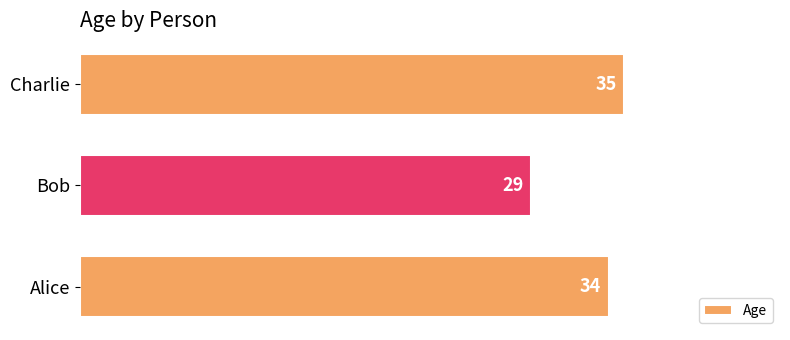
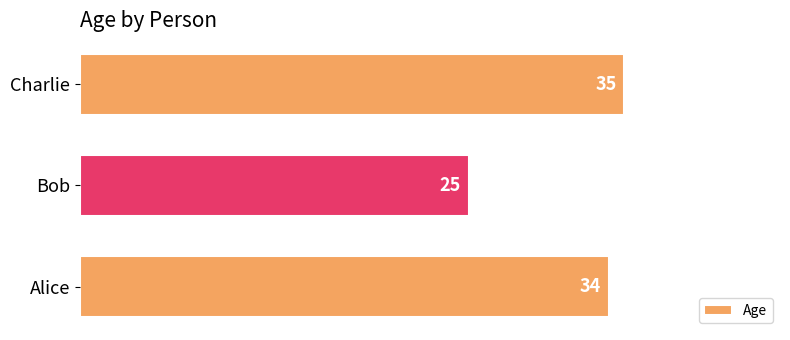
Bob: 29 -> 25
